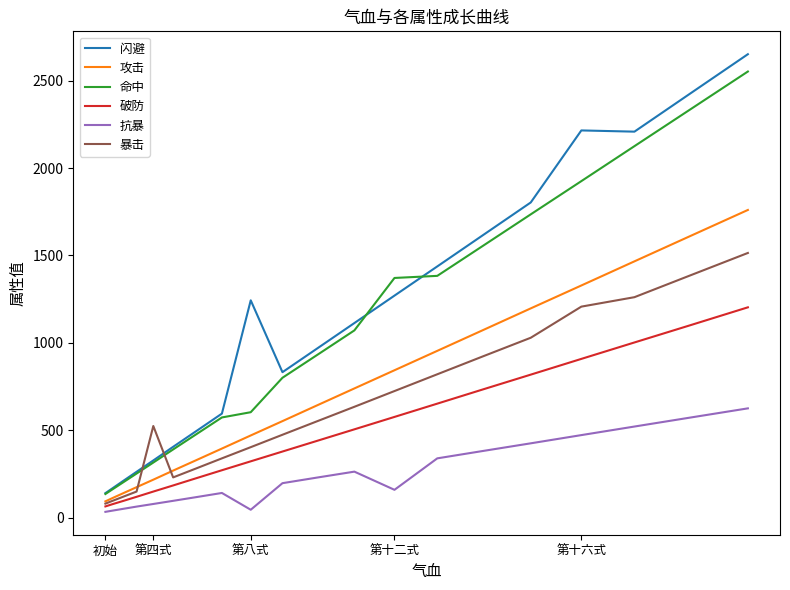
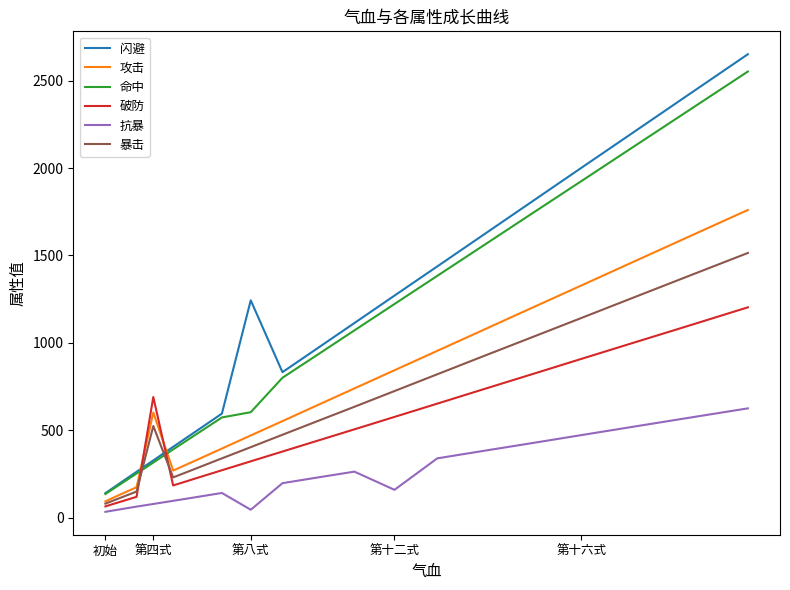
攻击, 第四式: 220 -> 600
破防, 第四式: 150 -> 690
命中, 第十二式: 1370 -> 1220
闪避, 第十六式: 2220 -> 2000
暴击, 第十六式: 1210 -> 1140
